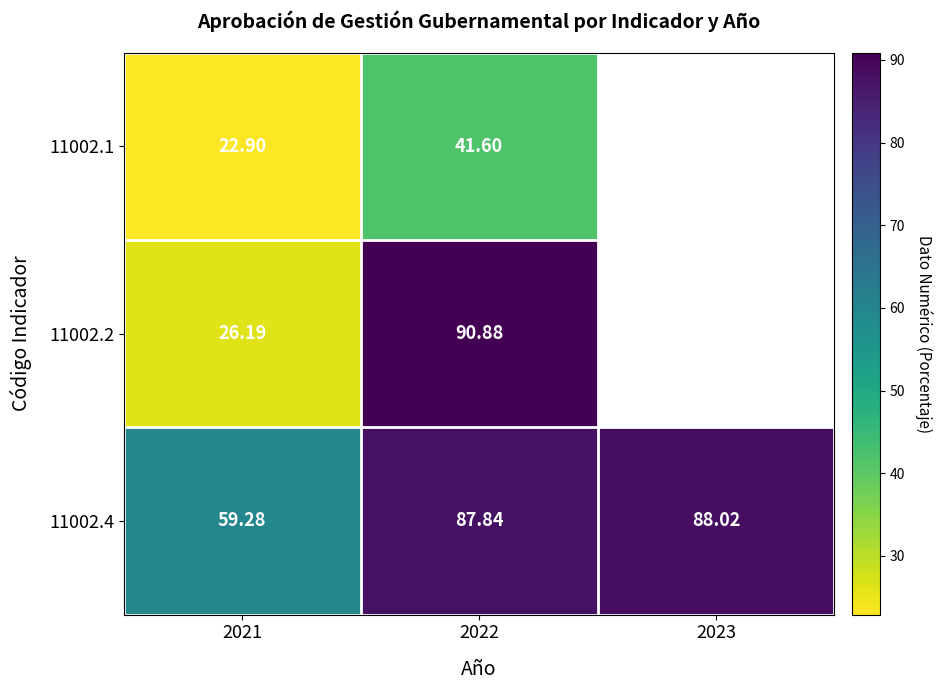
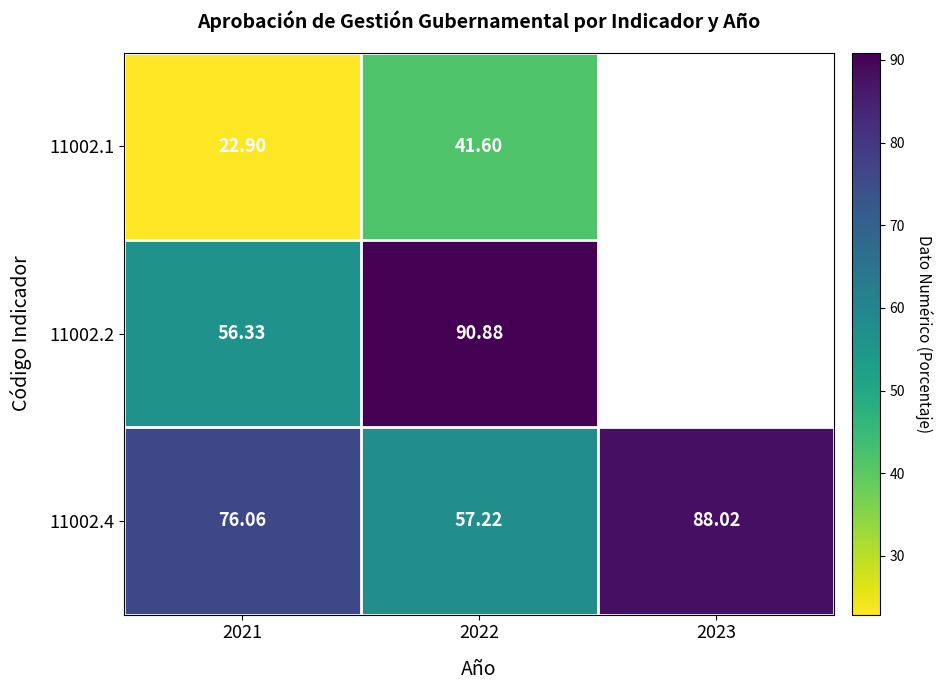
11002.2, 2021: 26.19 -> 56.33
11002.4, 2021: 59.28 -> 76.06
11002.4, 2022: 87.84 -> 57.22
